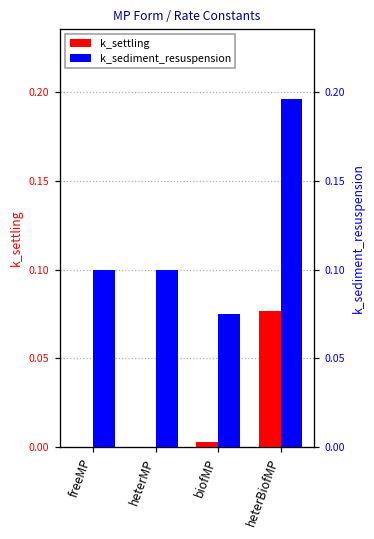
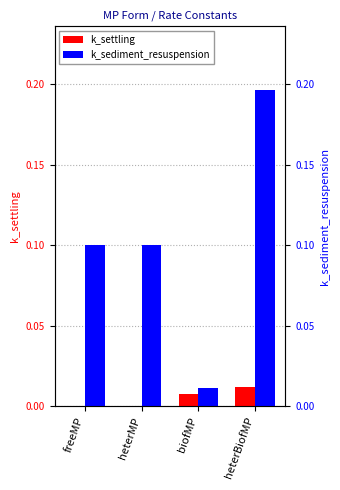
k_settling, biofMP: 0.003 -> 0.008
k_sediment_resuspension, biofMP: 0.075 -> 0.011
k_settling, heterBiofMP: 0.077 -> 0.012
